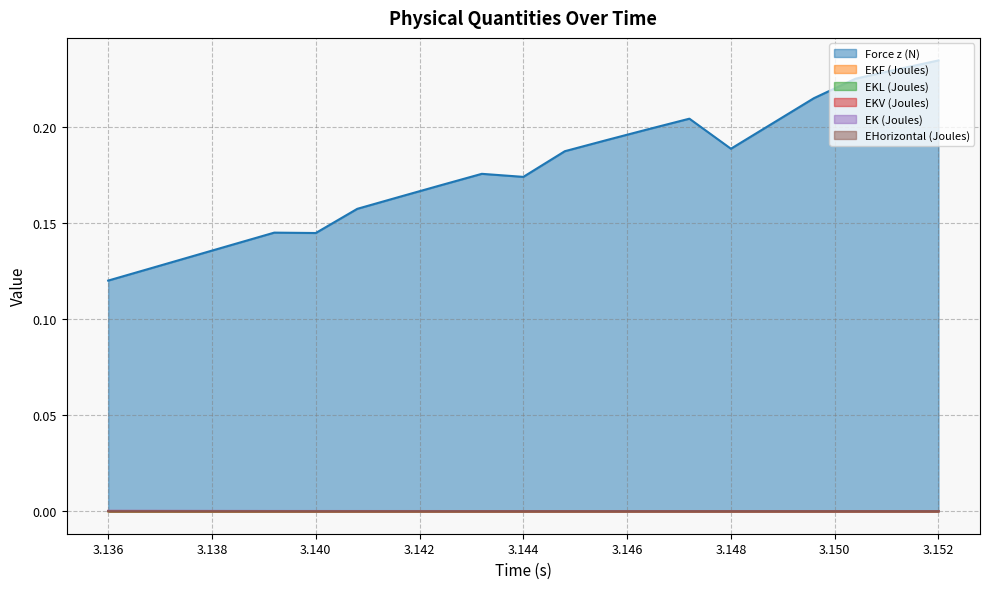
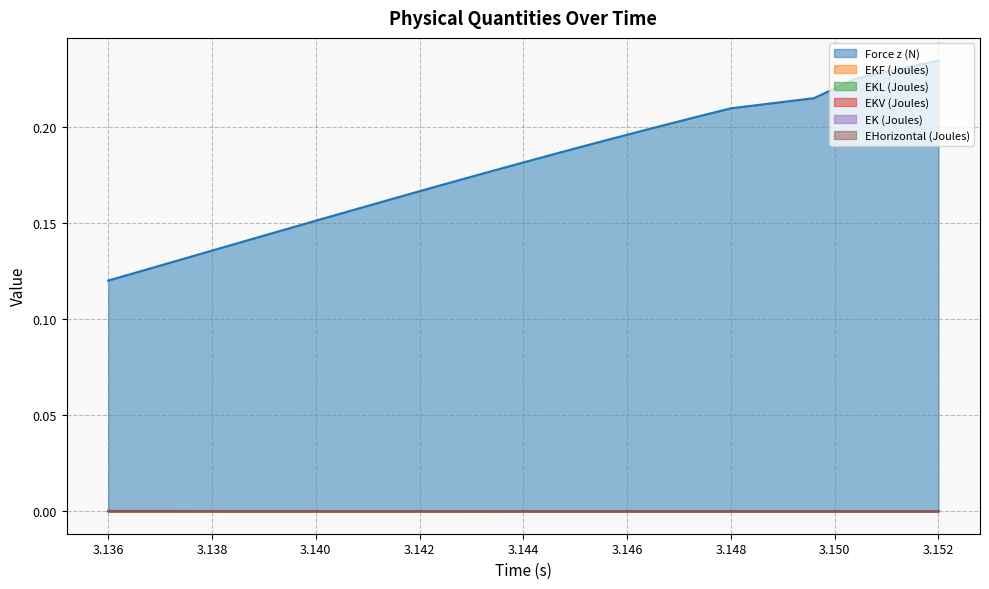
Force z (N), 3.140: 0.145 -> 0.151
Force z (N), 3.144: 0.174 -> 0.182
Force z (N), 3.148: 0.189 -> 0.210
